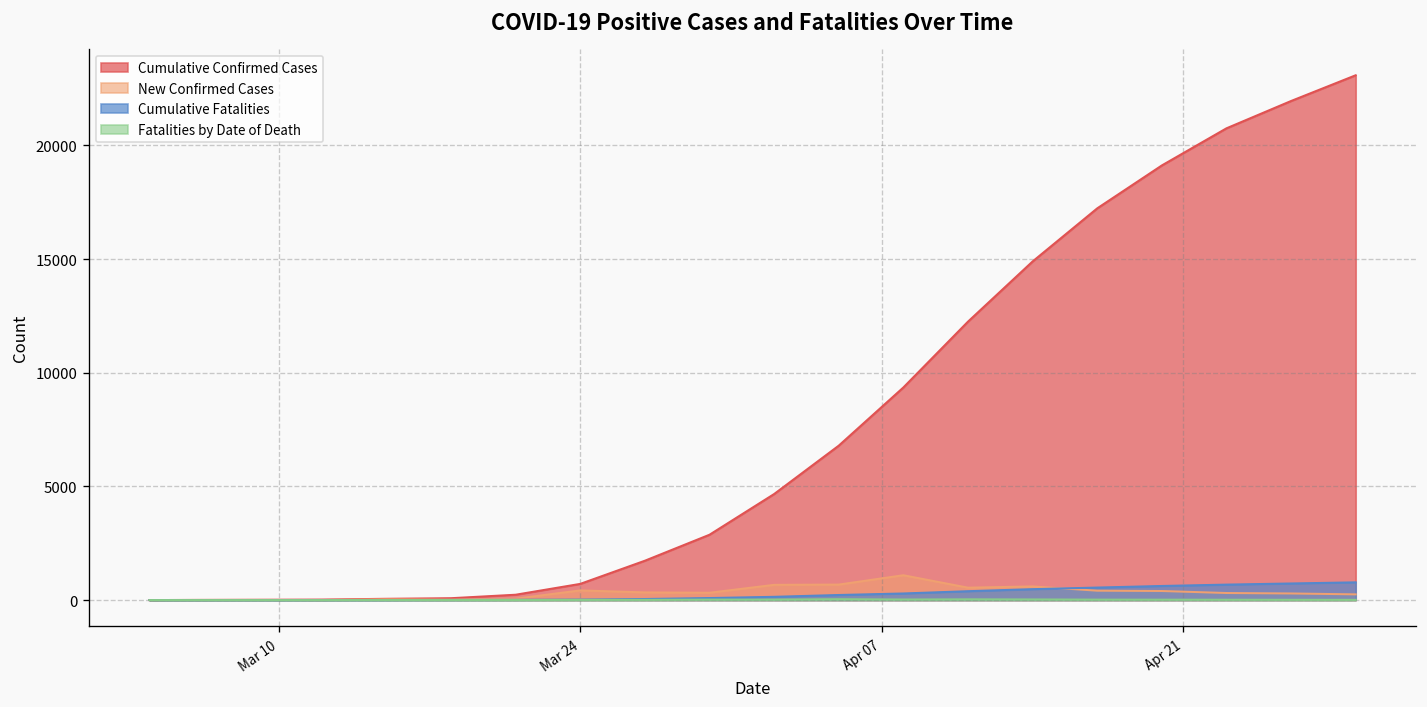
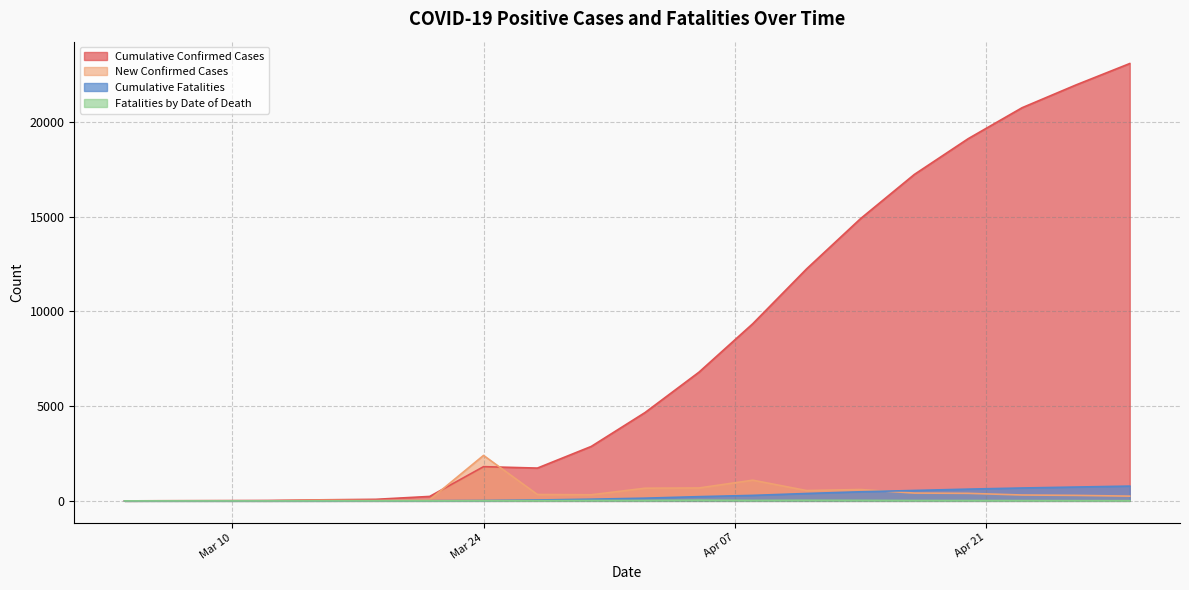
Cumulative Confirmed Cases, Mar 24: 700 -> 1800
New Confirmed Cases, Mar 24: 400 -> 2400
